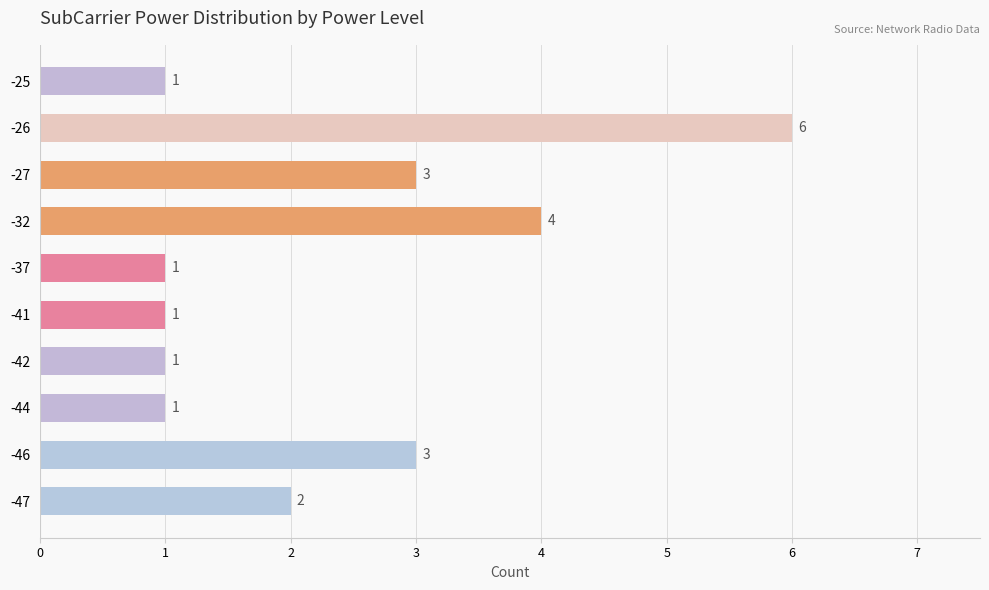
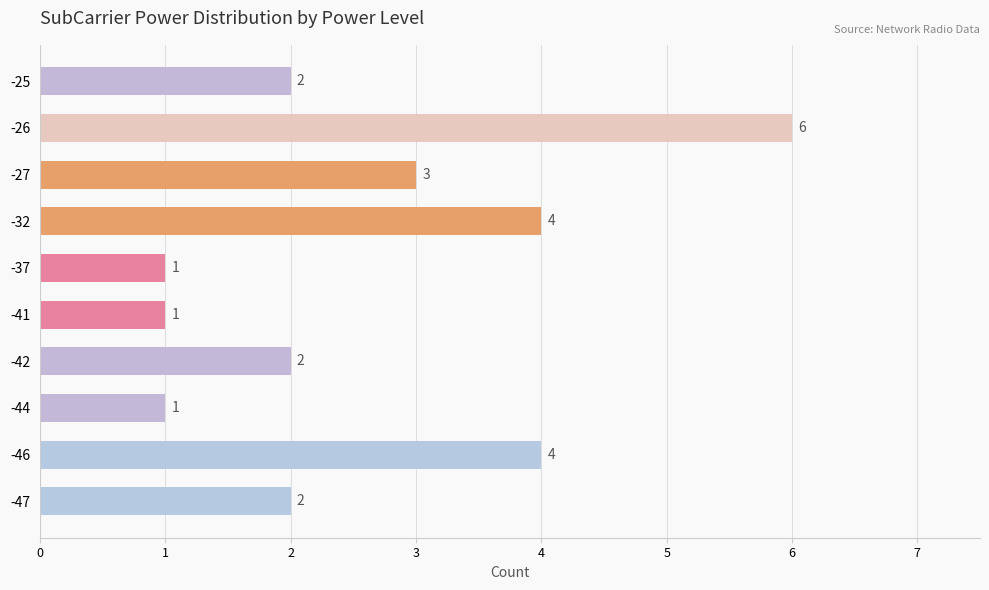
-25: 1 -> 2
-42: 1 -> 2
-46: 3 -> 4
